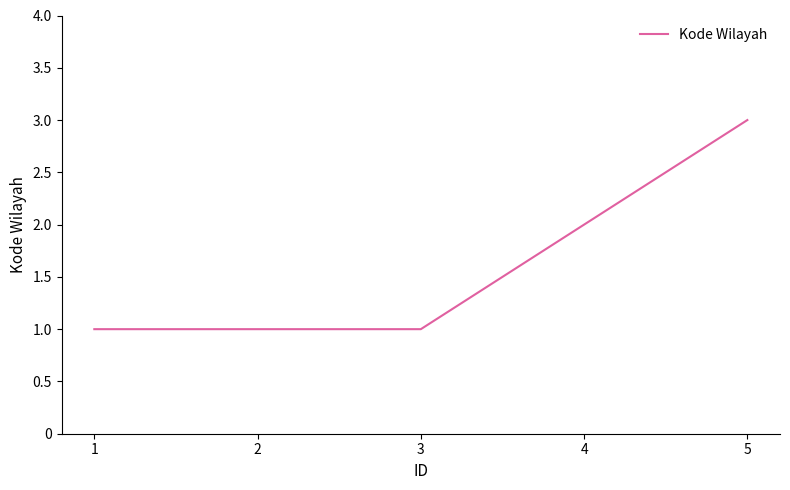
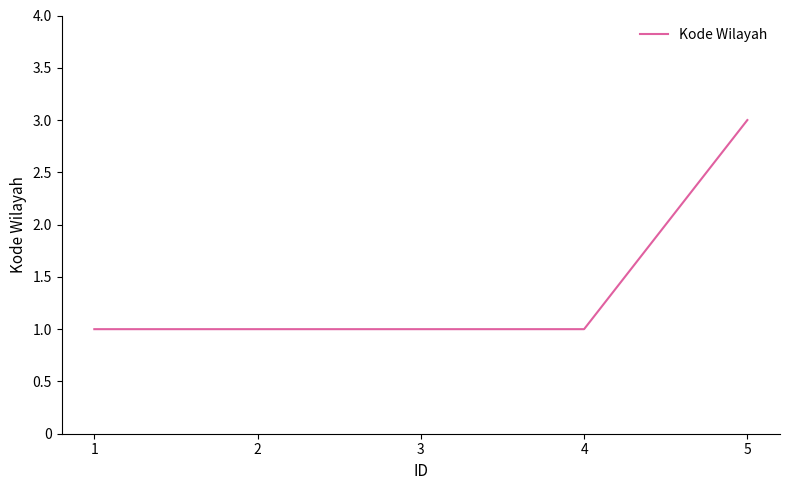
4: 2 -> 1
